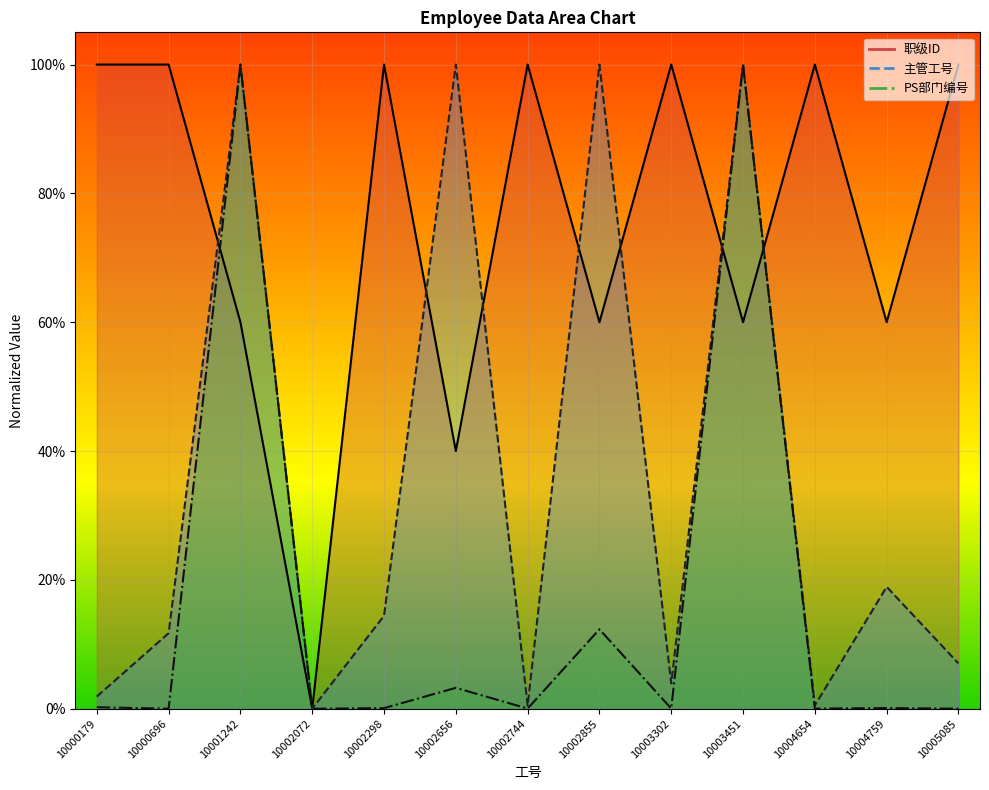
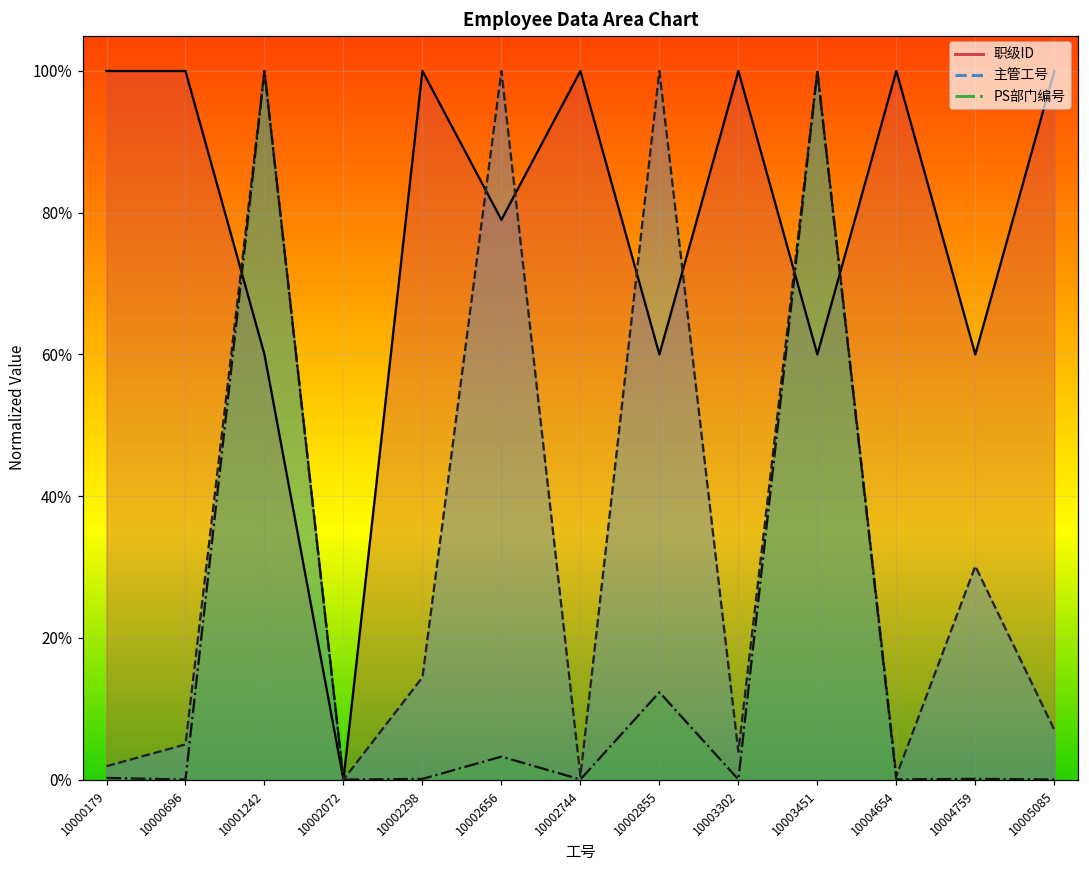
主管工号, 10000696: 12% -> 5%
职级ID, 10002656: 40% -> 79%
主管工号, 10004759: 19% -> 30%
